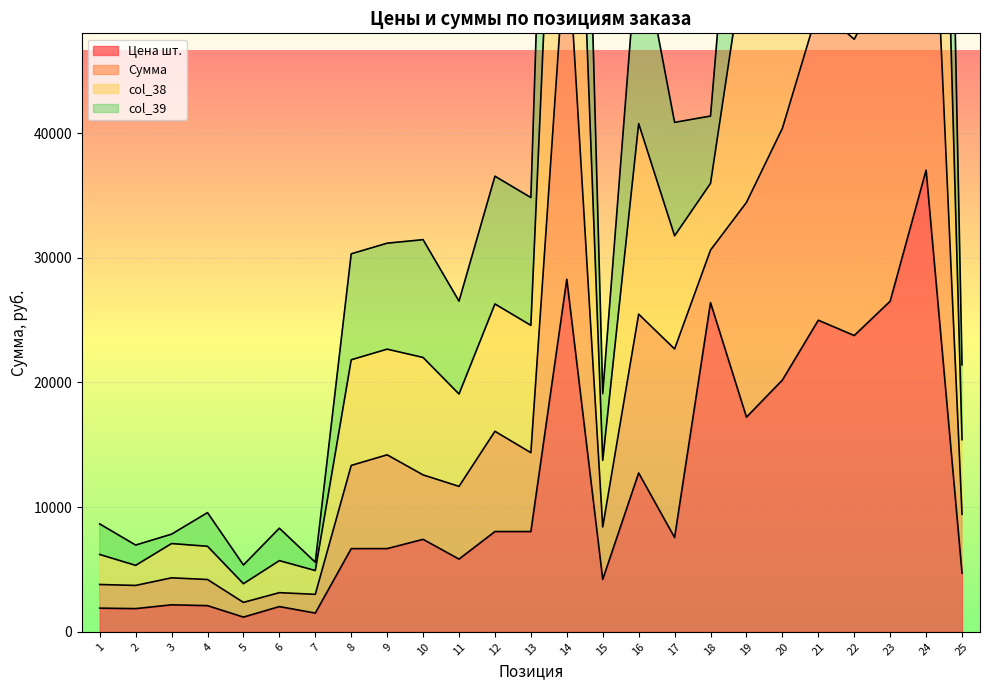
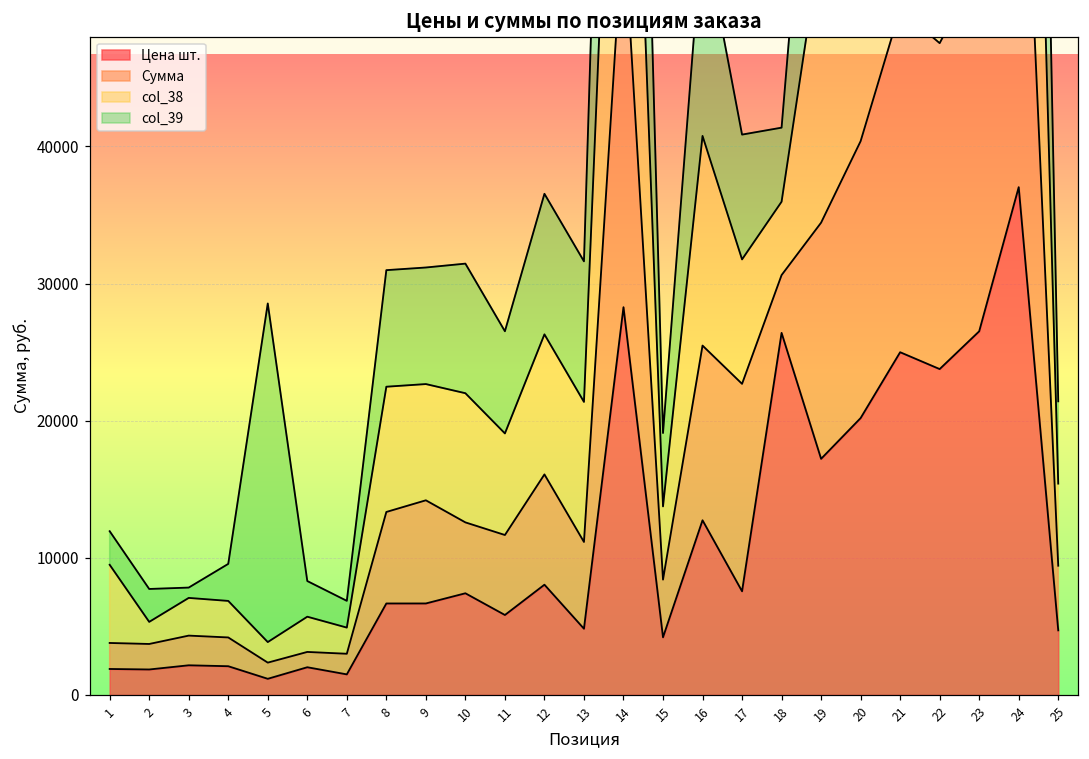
col_38, 1: 2400 -> 5700
col_39, 2: 1600 -> 2400
col_39, 5: 1500 -> 24700
col_39, 7: 700 -> 2000
col_38, 8: 8500 -> 9100
Цена шт., 13: 8000 -> 4800
